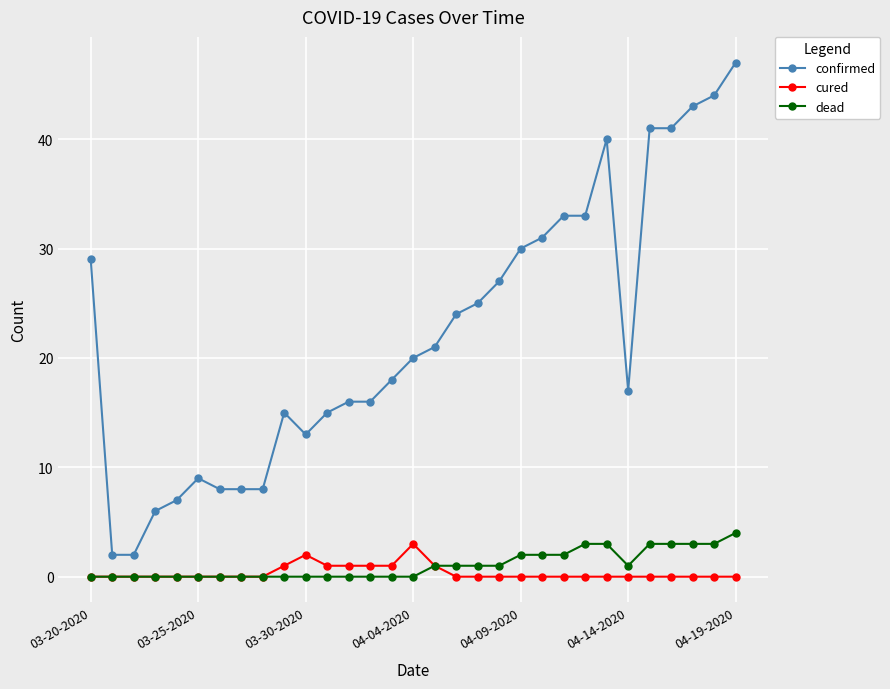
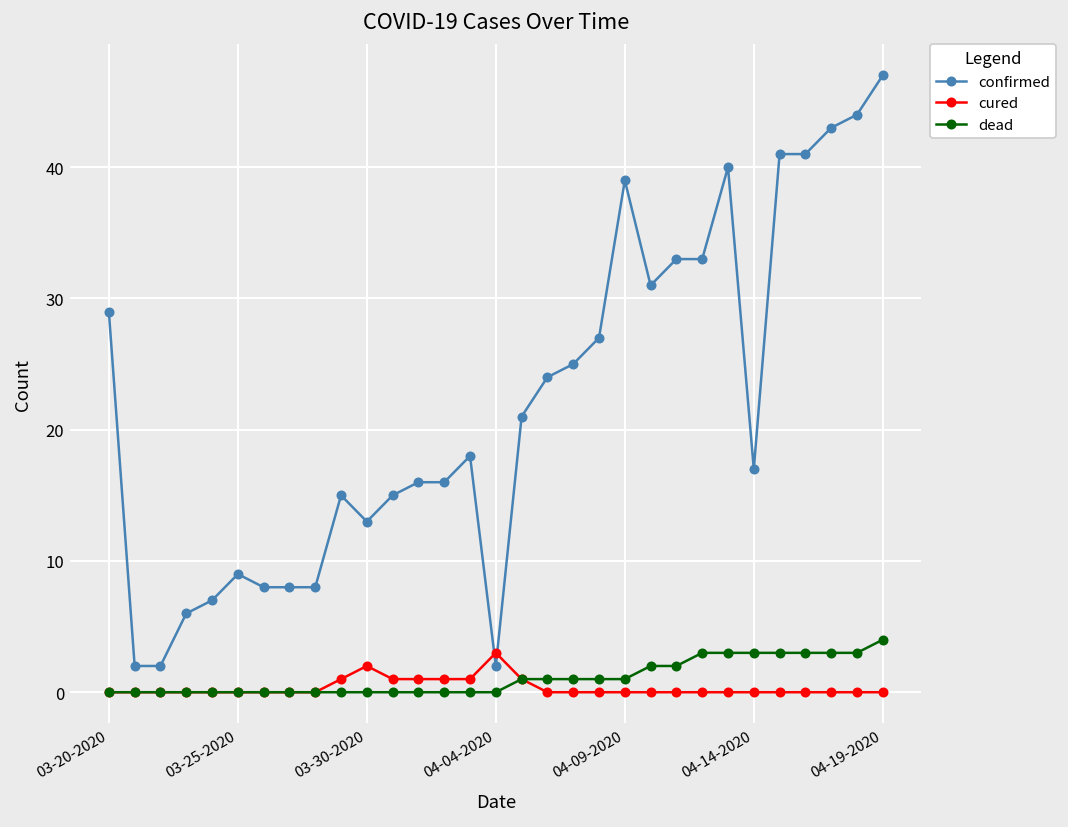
confirmed, 04-04-2020: 20 -> 2
confirmed, 04-09-2020: 30 -> 39
dead, 04-09-2020: 2 -> 1
dead, 04-14-2020: 1 -> 3
